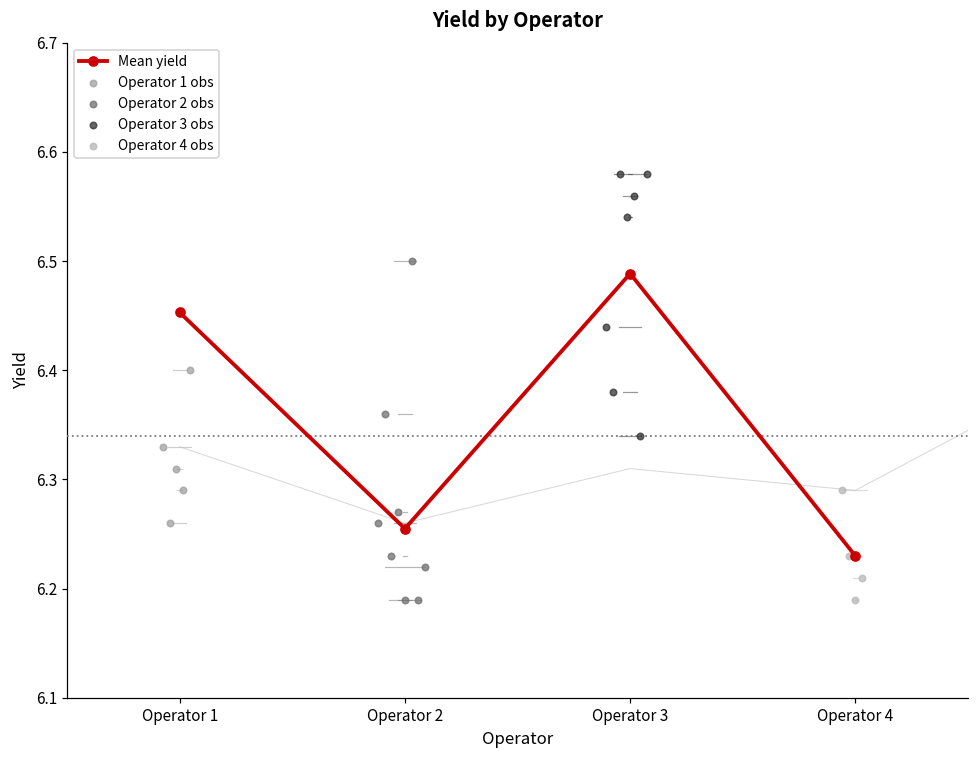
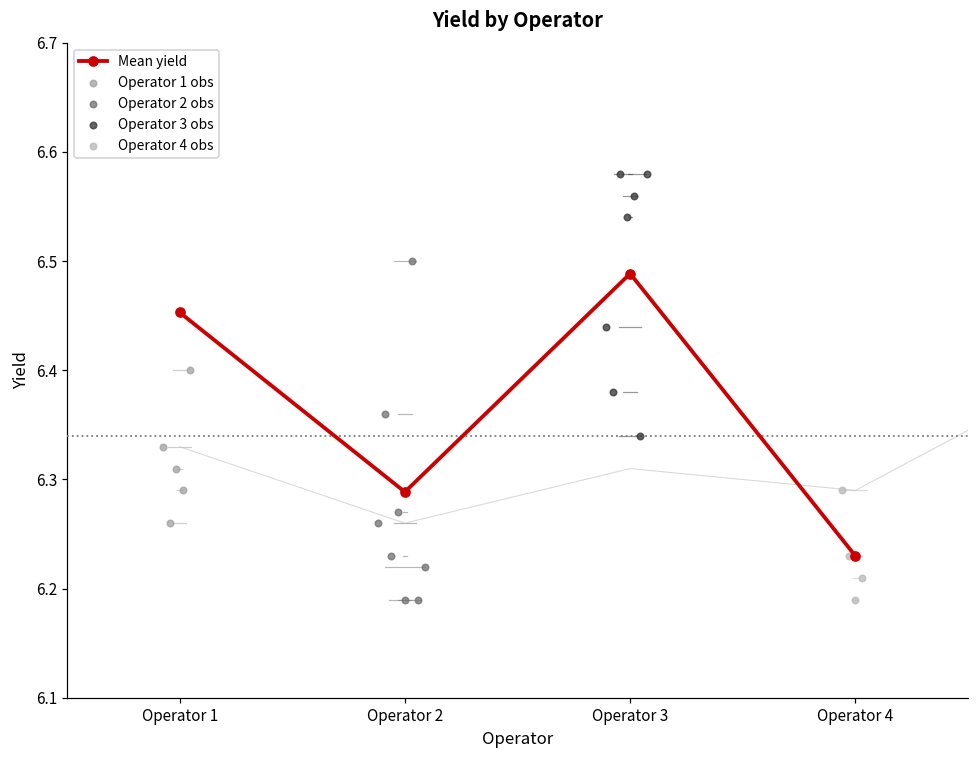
Mean yield, Operator 2: 6.26 -> 6.29
